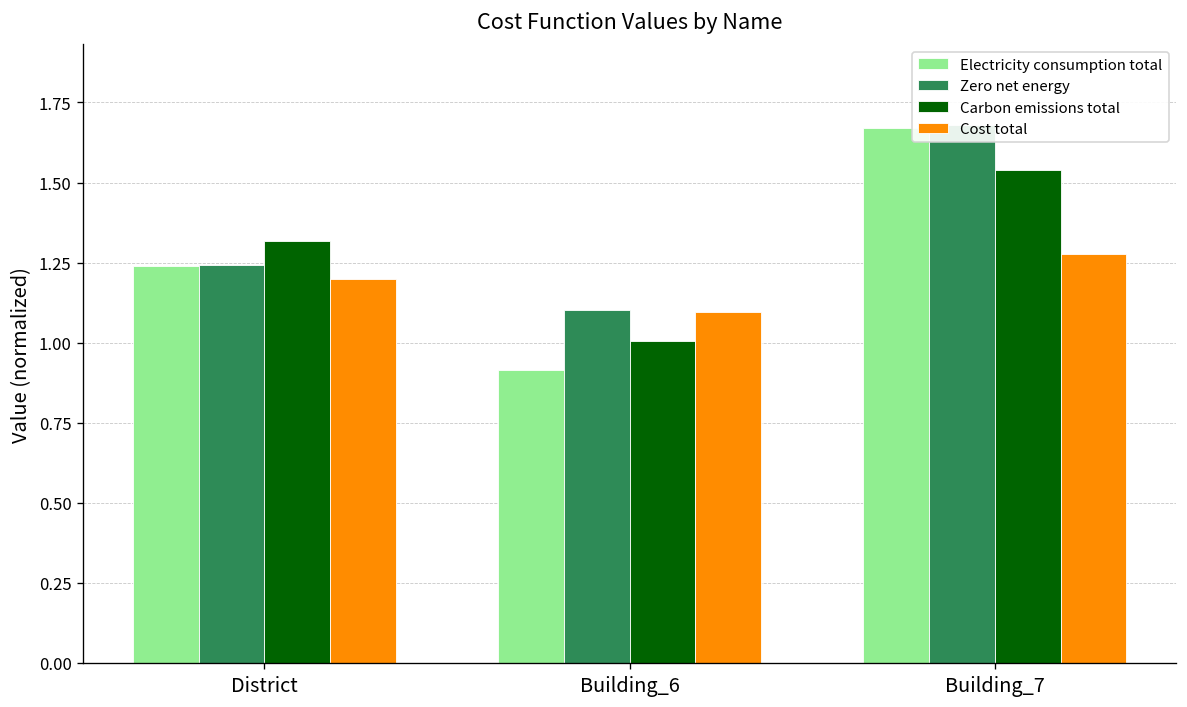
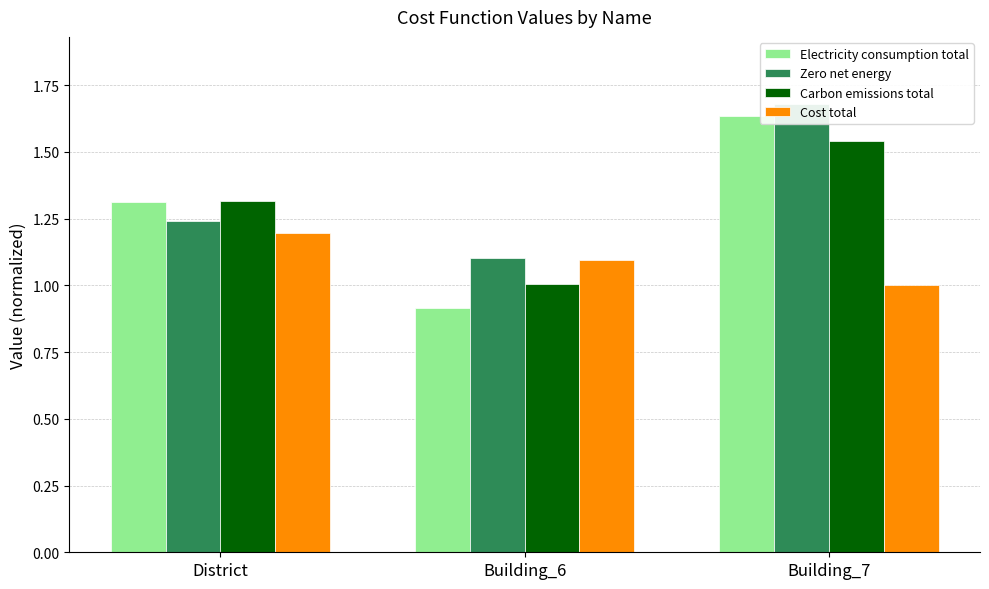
Electricity consumption total, District: 1.24 -> 1.31
Electricity consumption total, Building_7: 1.67 -> 1.63
Cost total, Building_7: 1.28 -> 1.00
